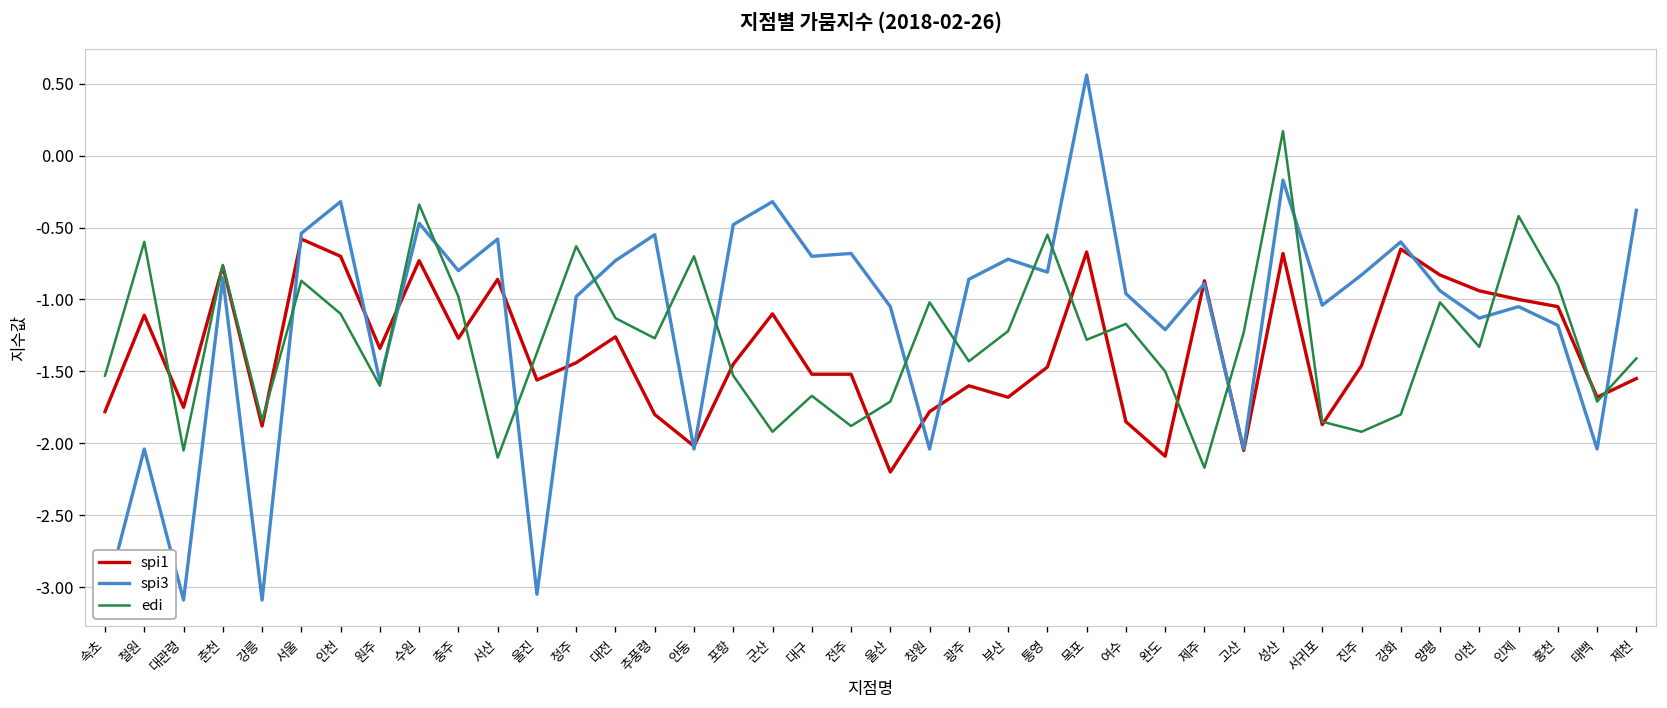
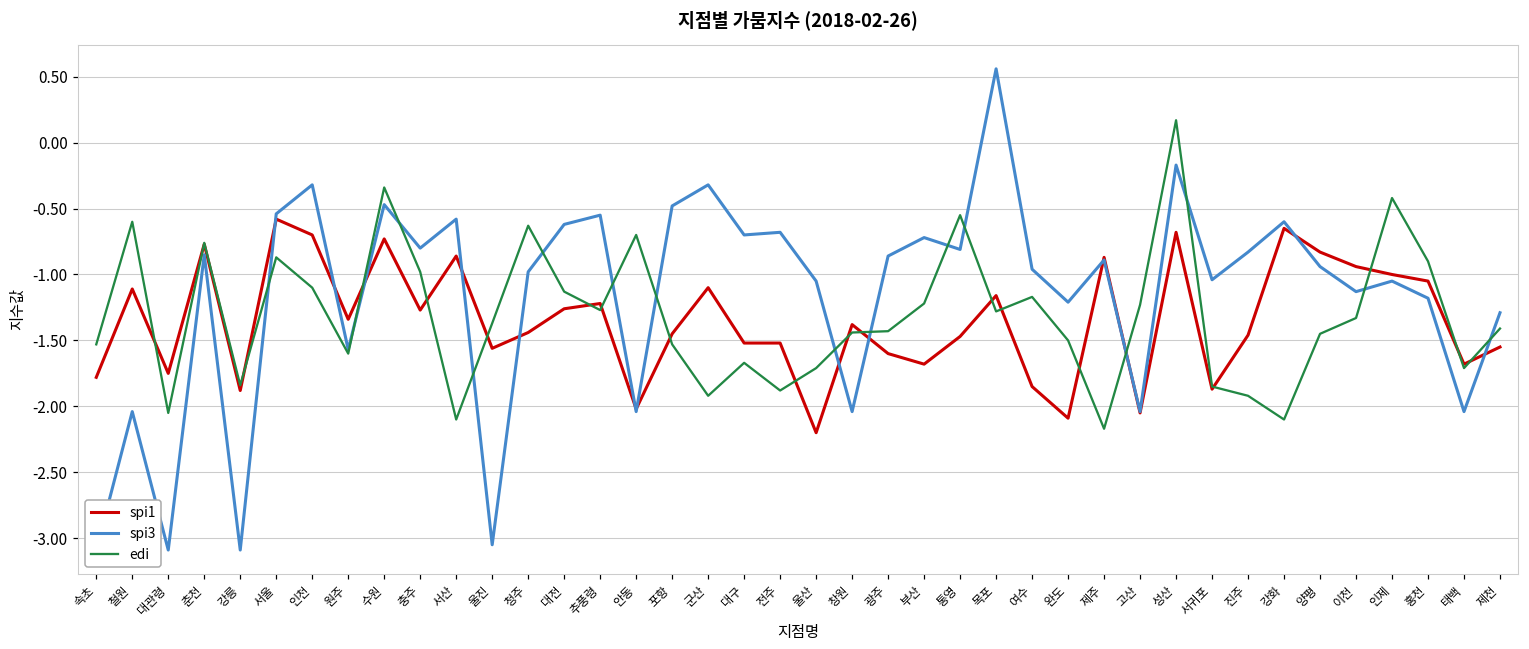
spi3, 대전: -0.73 -> -0.62
spi1, 추풍령: -1.80 -> -1.22
spi1, 창원: -1.78 -> -1.38
edi, 창원: -1.02 -> -1.44
spi1, 목포: -0.67 -> -1.16
edi, 강화: -1.8 -> -2.1
edi, 양평: -1.02 -> -1.45
spi3, 제천: -0.38 -> -1.29
